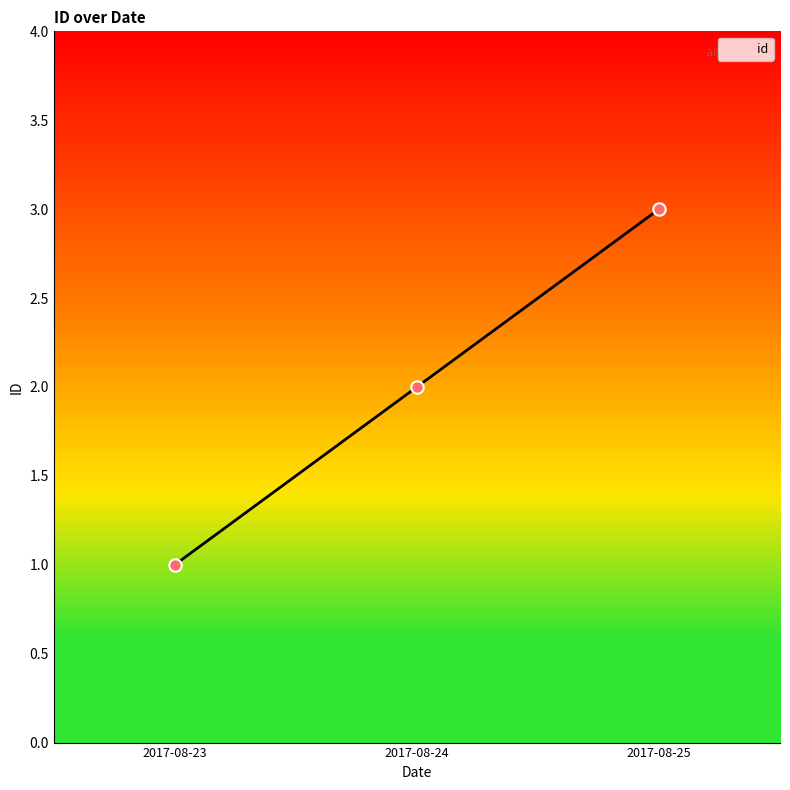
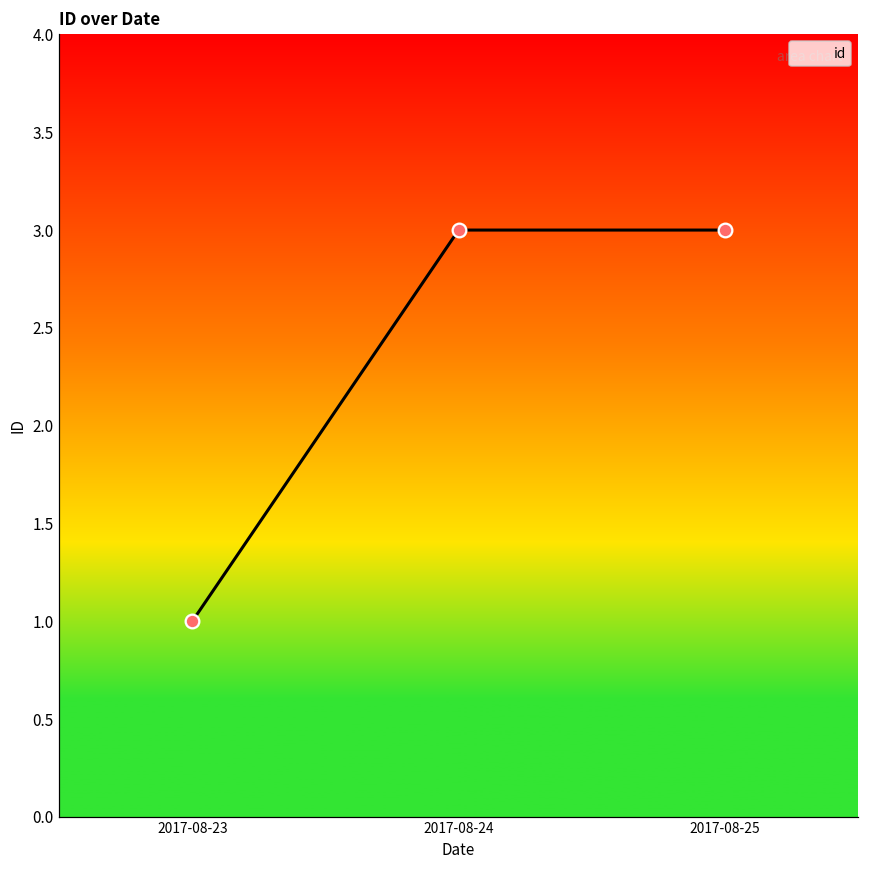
2017-08-24: 2 -> 3
